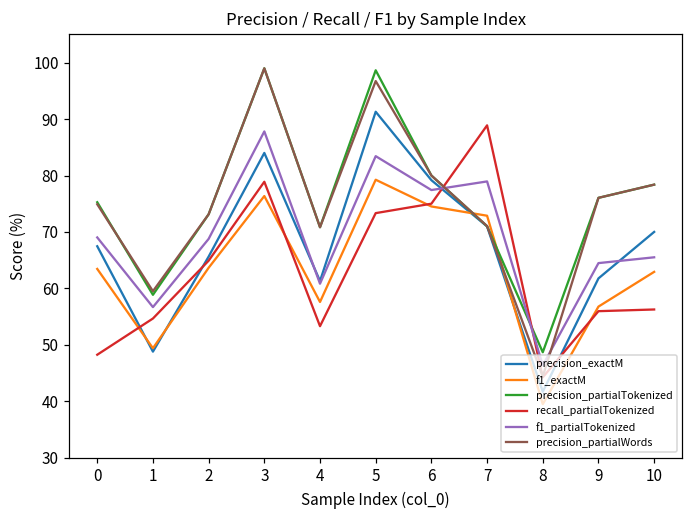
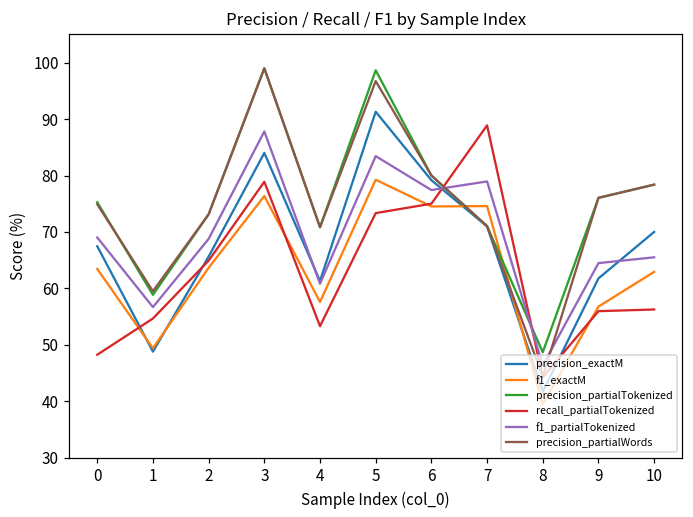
f1_exactM, 7: 73 -> 75
